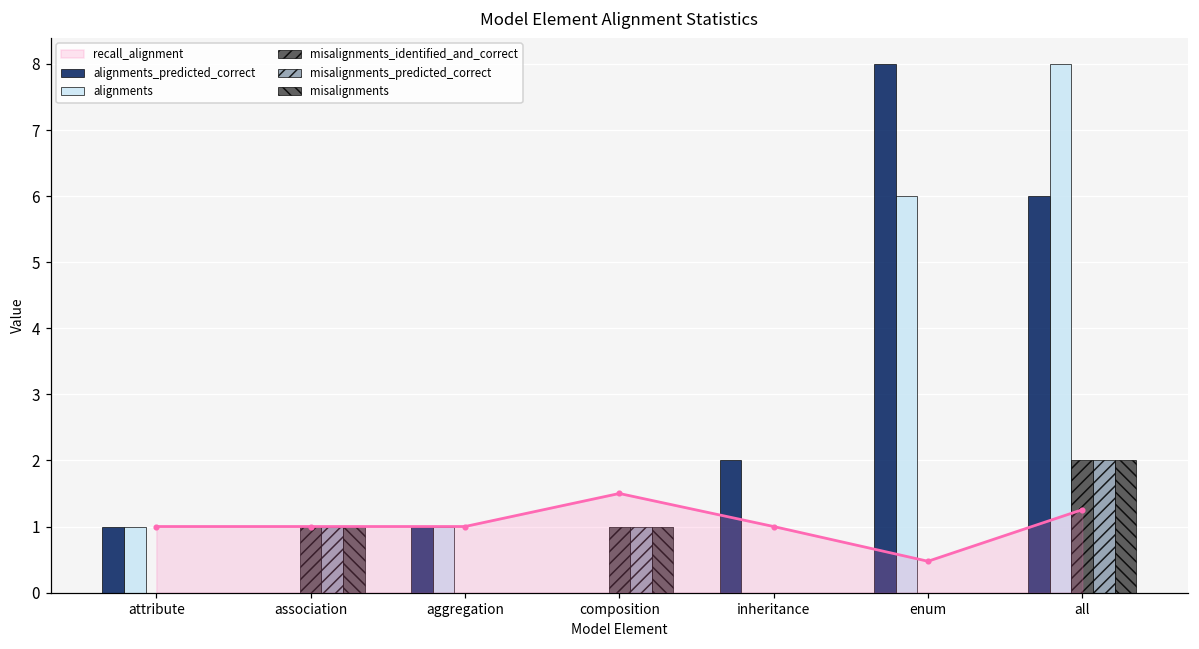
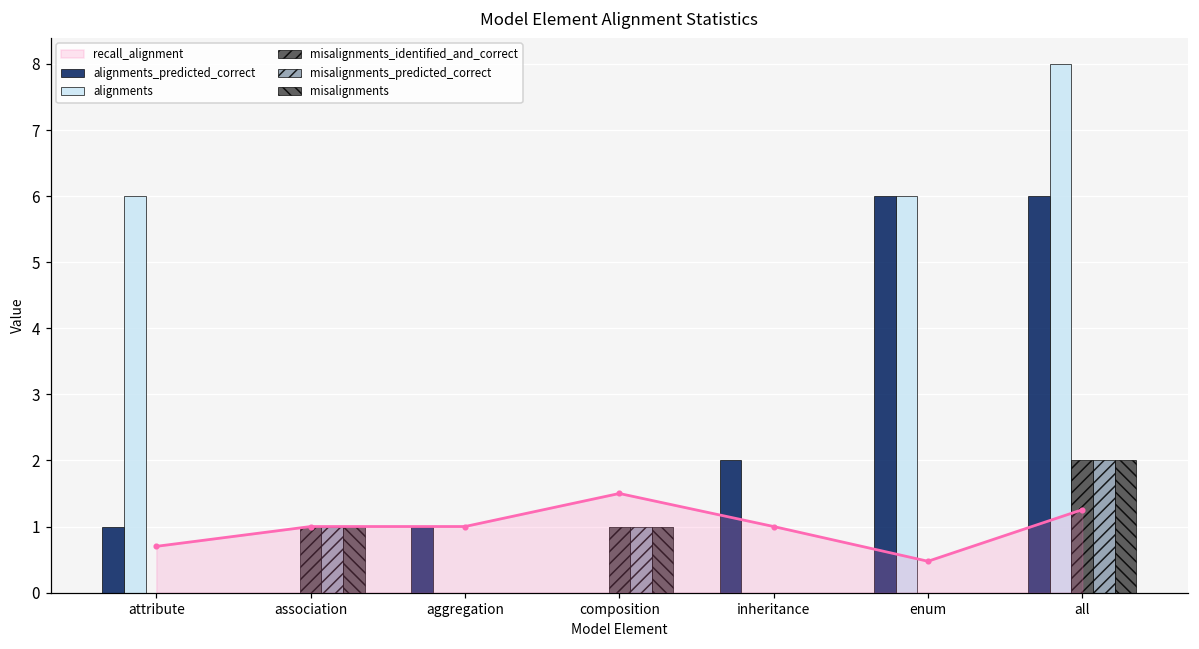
alignments, attribute: 1 -> 6
recall_alignment, attribute: 1.0 -> 0.7
alignments, aggregation: 1 -> 0
alignments_predicted_correct, enum: 8 -> 6
